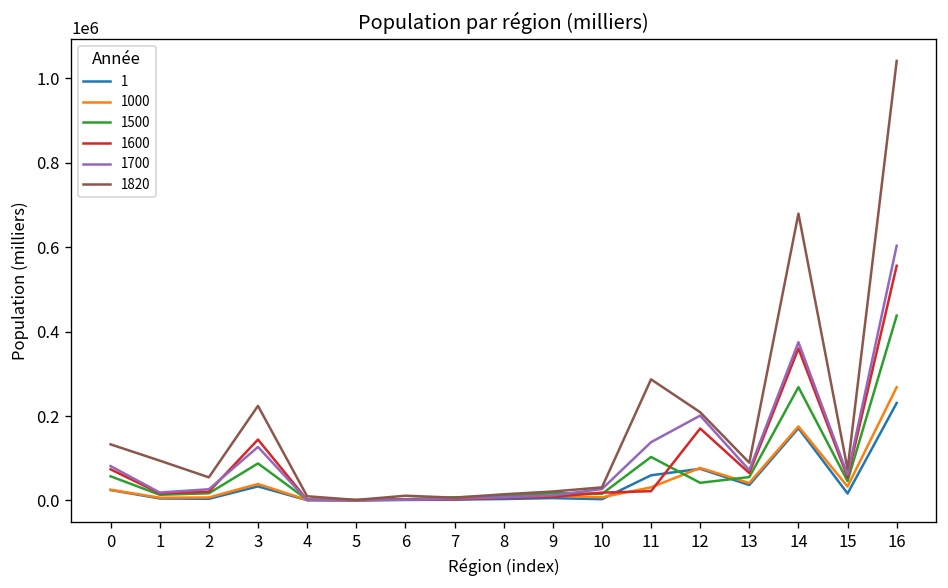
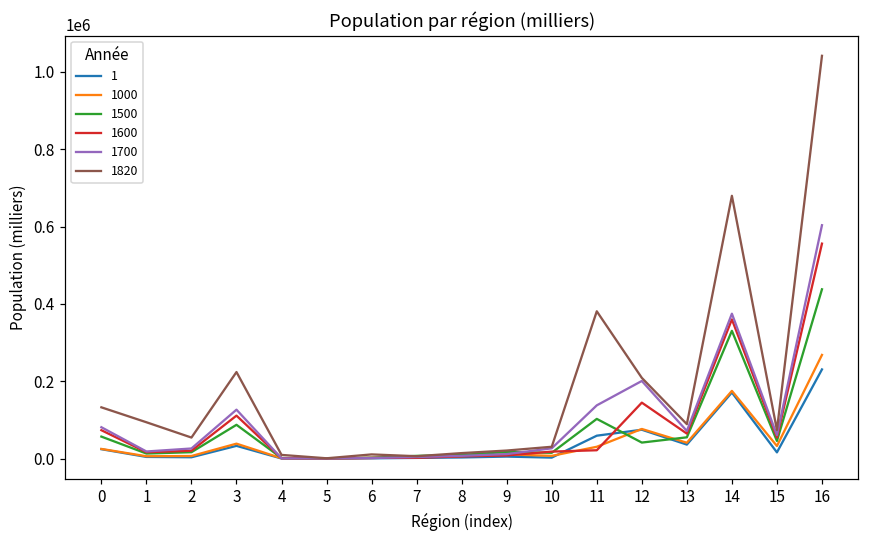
1600, 3: 140000 -> 110000
1820, 11: 290000 -> 380000
1600, 12: 170000 -> 150000
1500, 14: 270000 -> 330000
